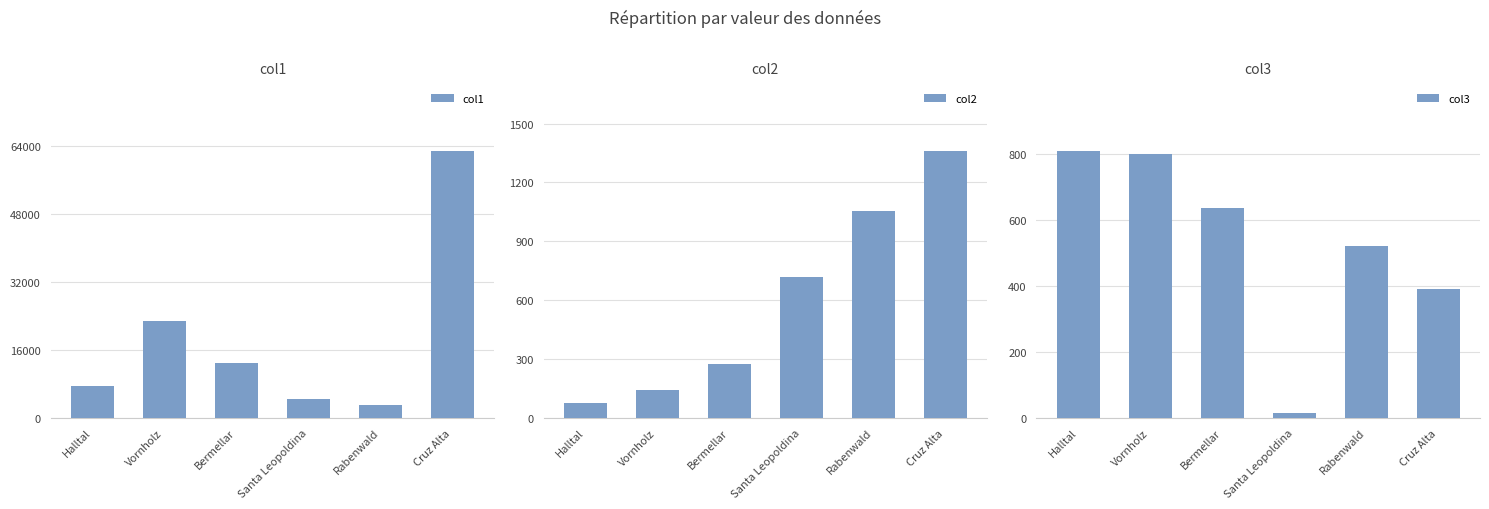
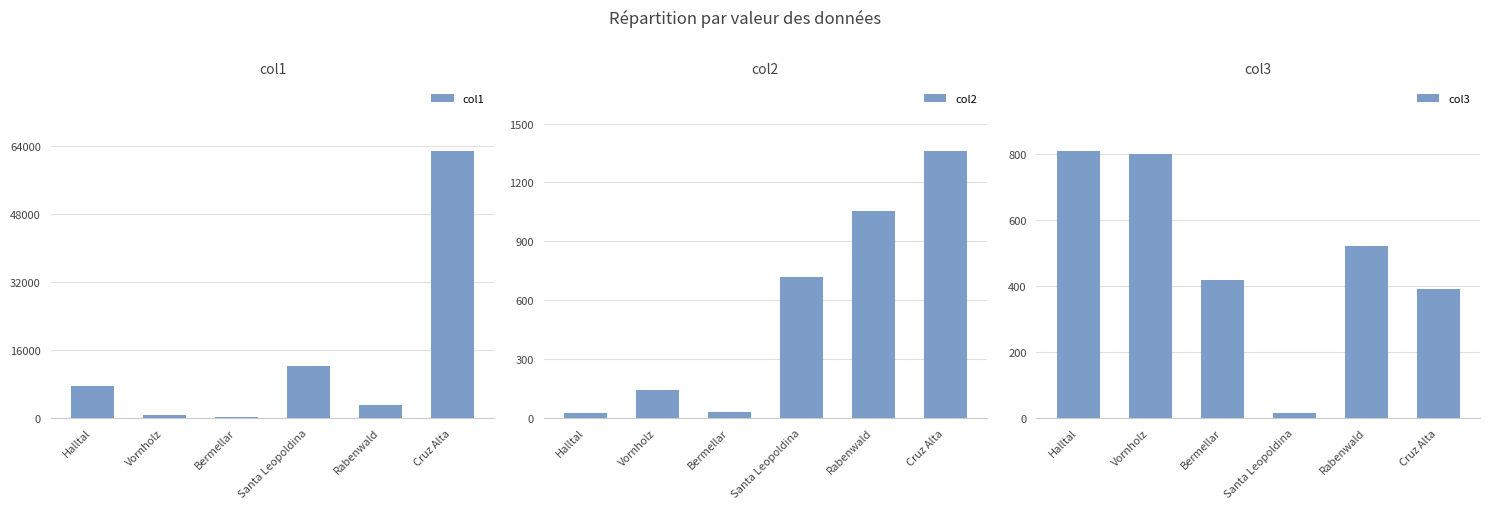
col1, Vornholz: 23000 -> 1000
col1, Bermellar: 13000 -> 0
col1, Santa Leopoldina: 4000 -> 12000
col2, Halltal: 70 -> 20
col2, Bermellar: 280 -> 30
col3, Bermellar: 640 -> 420
